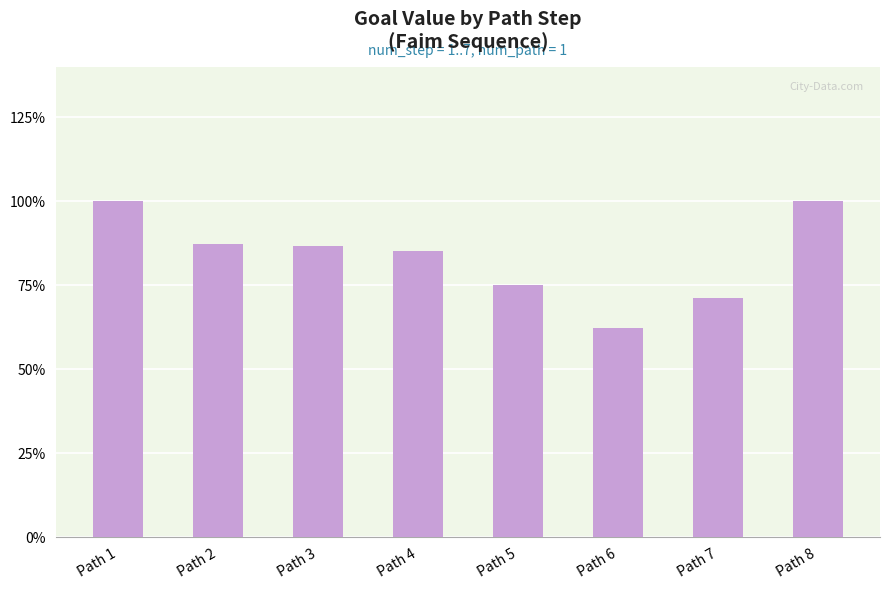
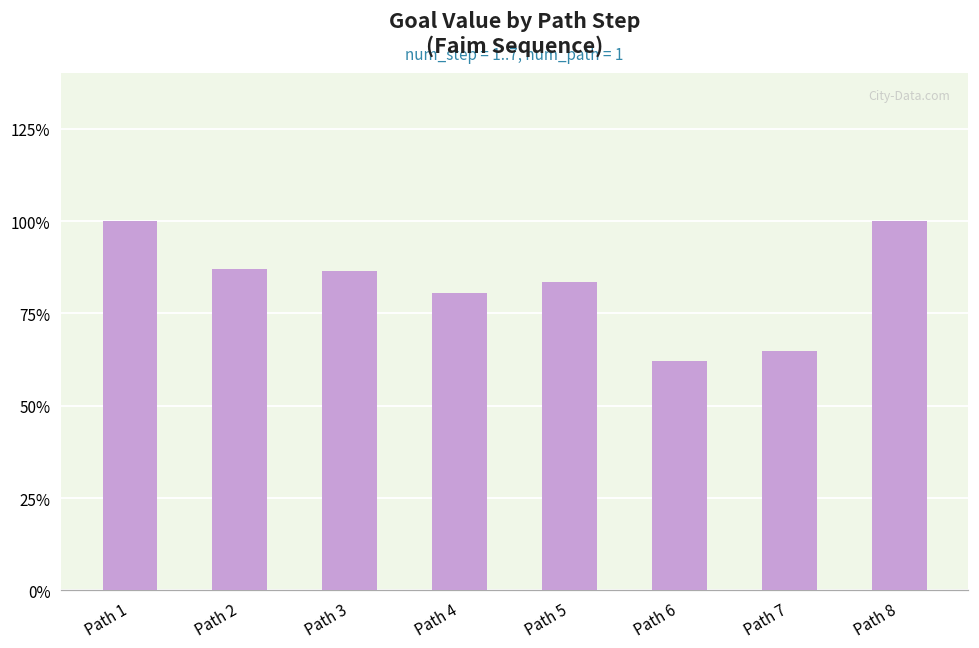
Path 4: 85% -> 80%
Path 5: 75% -> 83%
Path 7: 71% -> 65%
